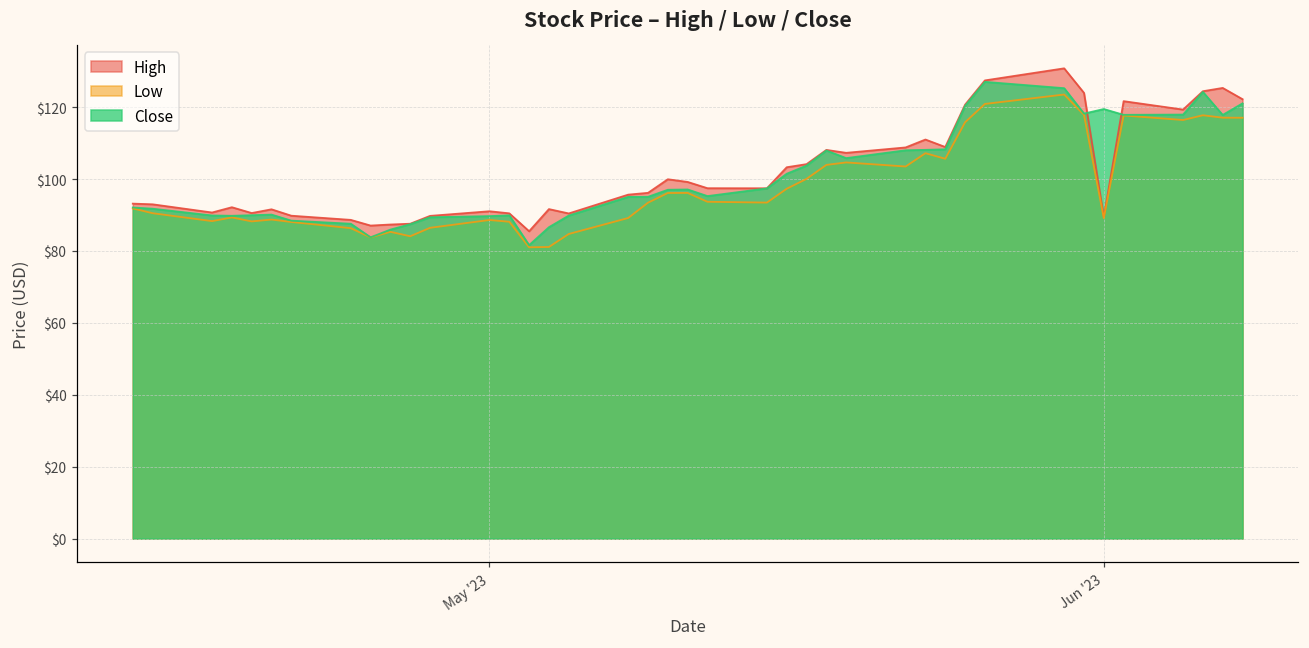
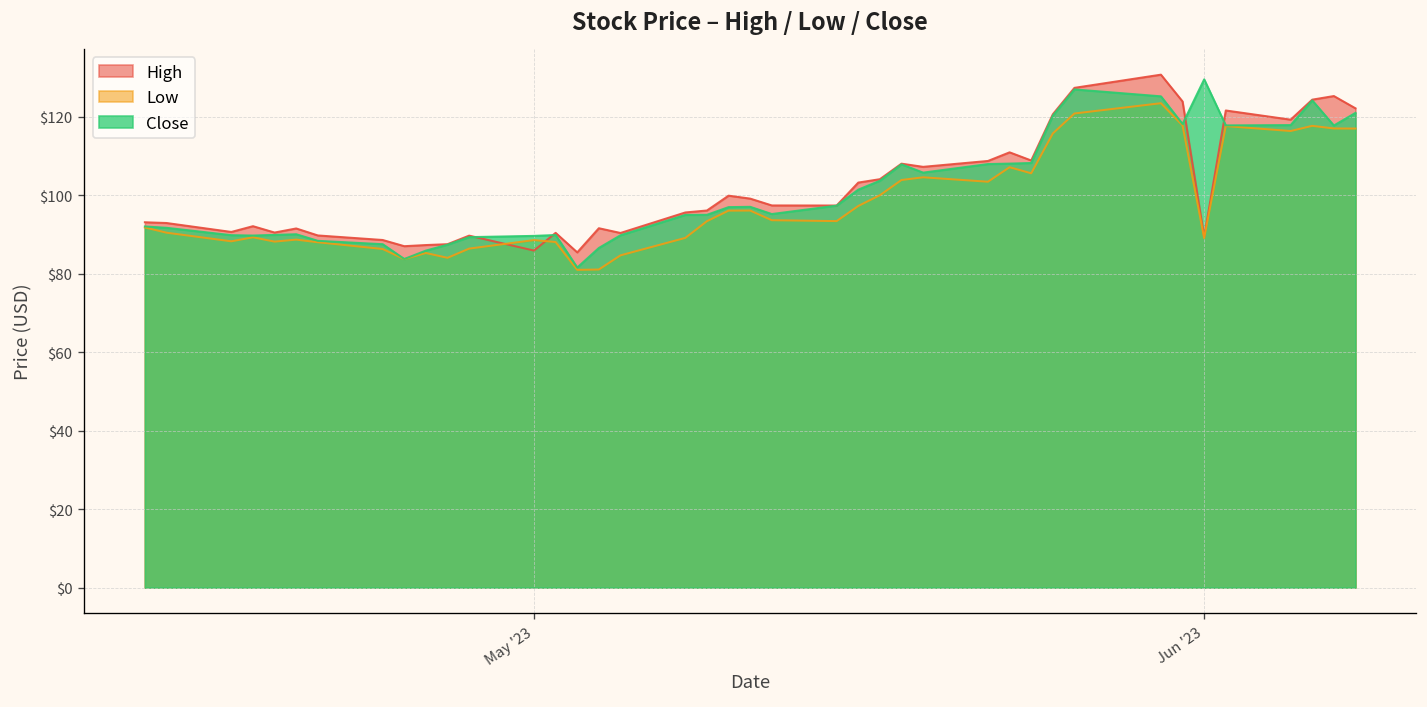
High, May '23: $91 -> $86
Close, Jun '23: $119 -> $130
